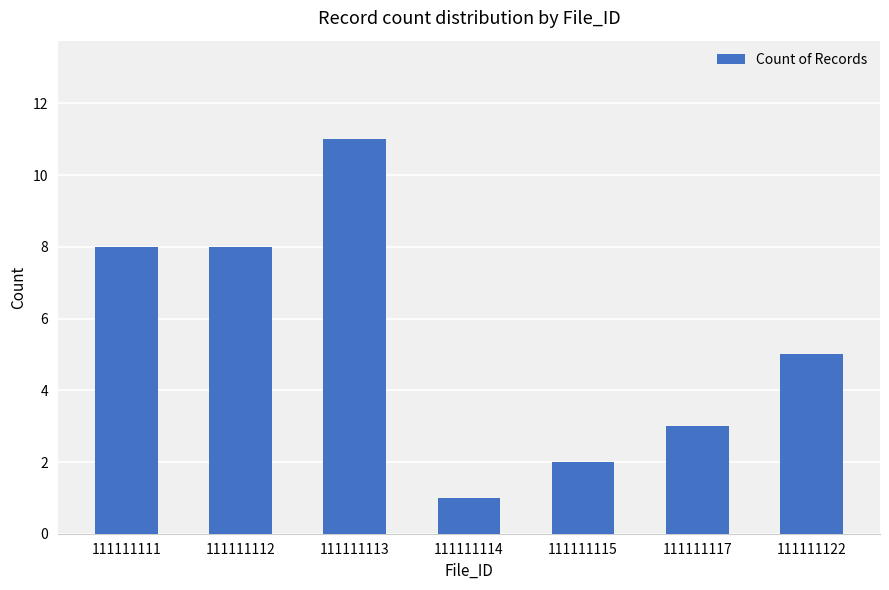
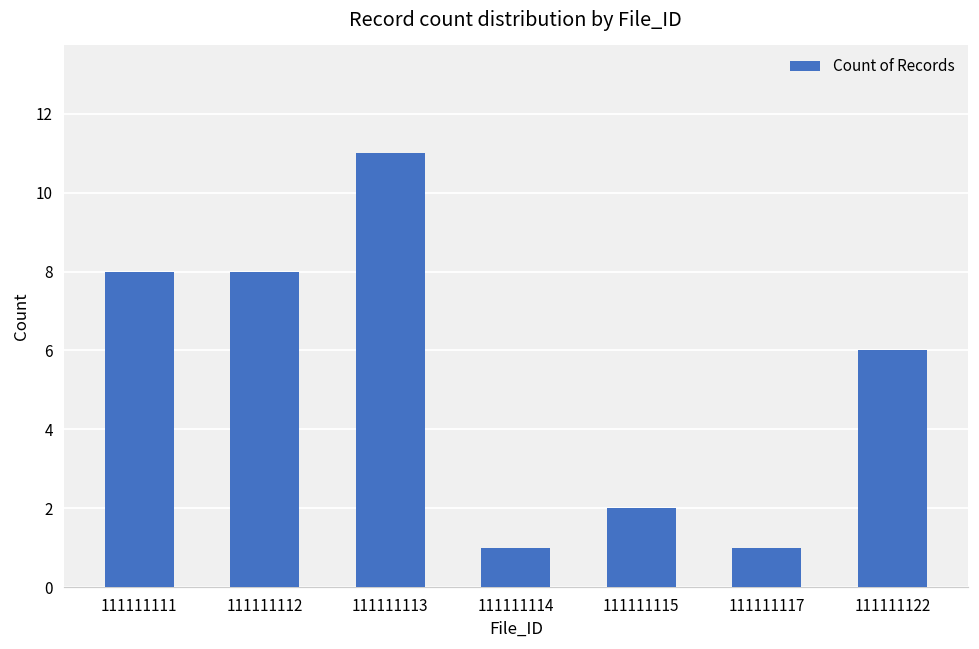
111111117: 3 -> 1
111111122: 5 -> 6
